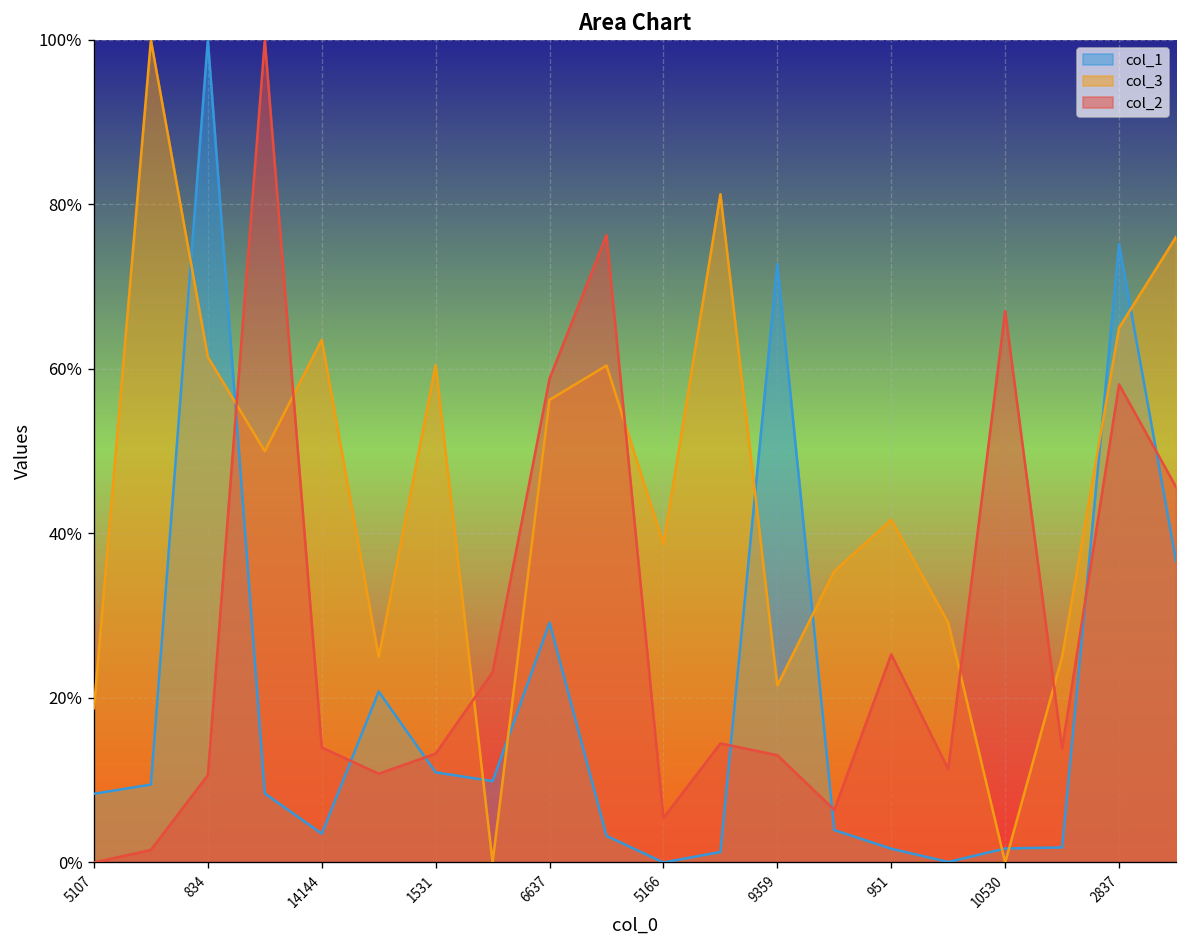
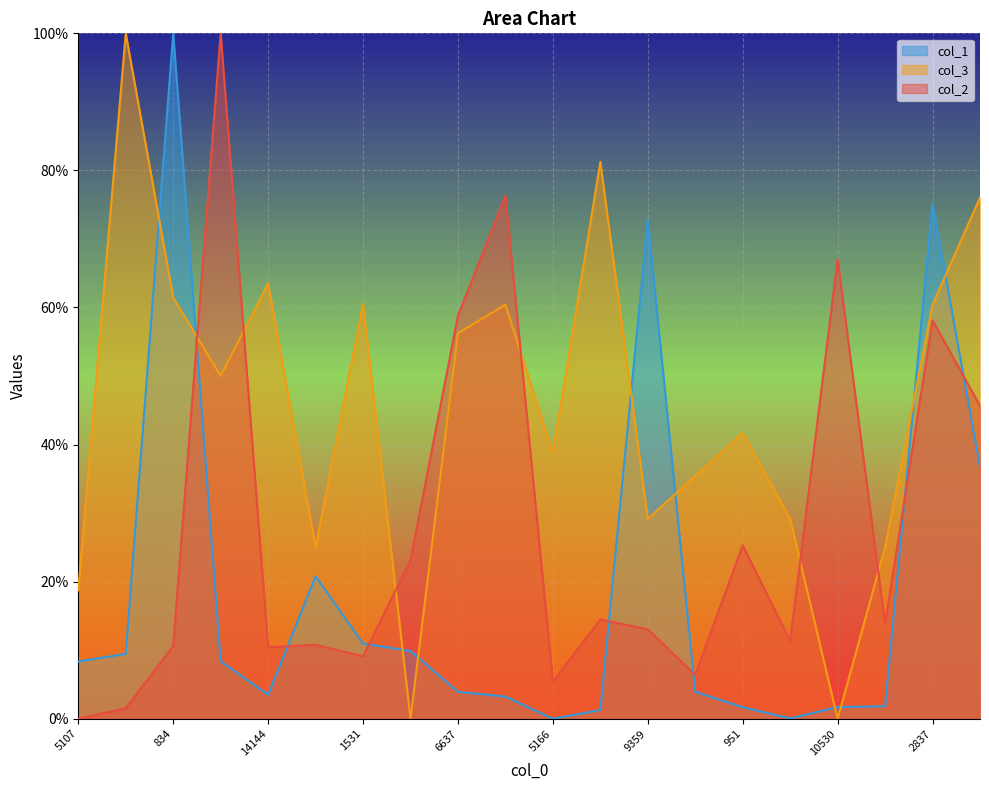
col_2, 14144: 14% -> 10%
col_2, 1531: 13% -> 9%
col_1, 6637: 29% -> 4%
col_3, 9359: 22% -> 29%
col_3, 2837: 65% -> 60%
